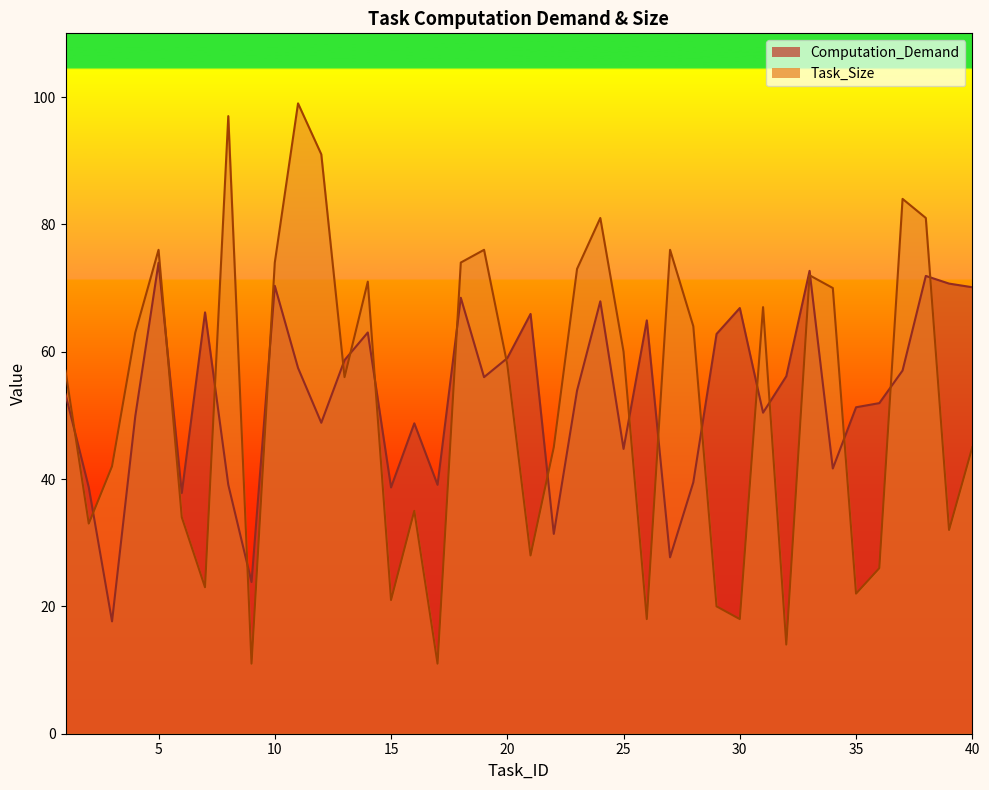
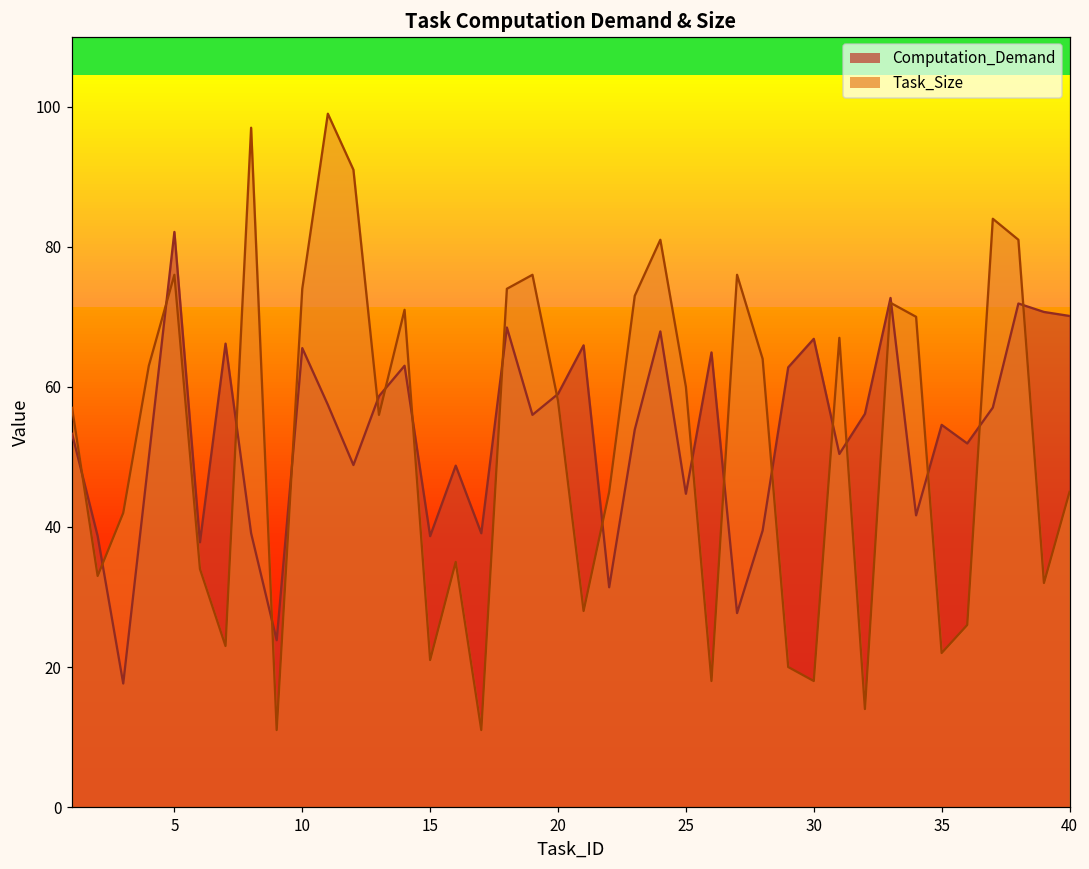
Computation_Demand, 5: 74 -> 82
Computation_Demand, 10: 70 -> 66
Computation_Demand, 35: 51 -> 55
